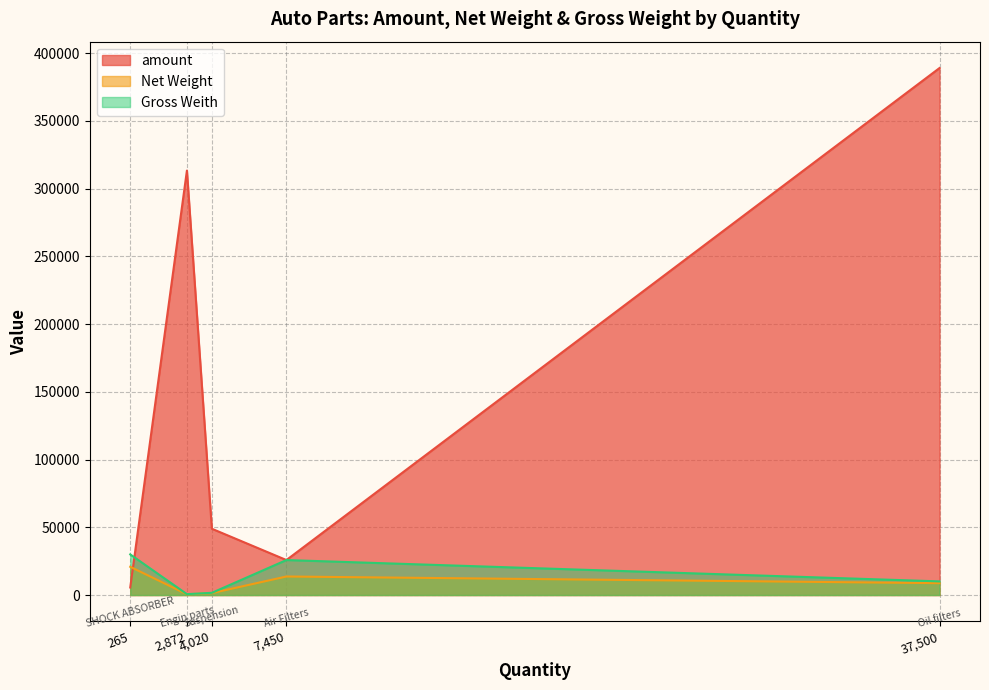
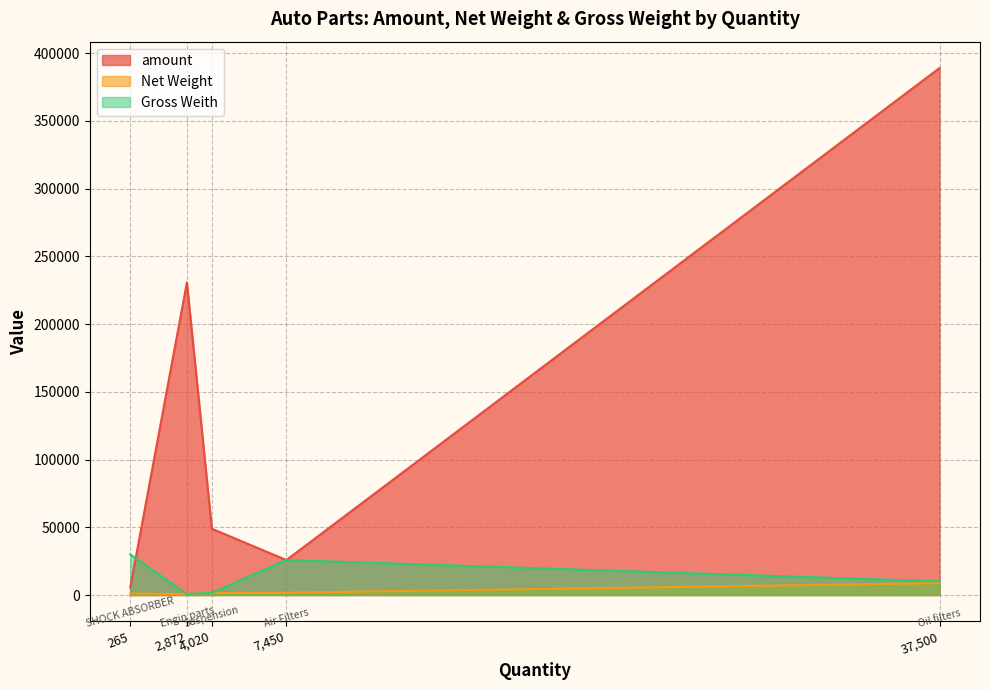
Net Weight, 265: 21000 -> 1000
amount, 2,872: 313000 -> 231000
Net Weight, 7,450: 14000 -> 2000
